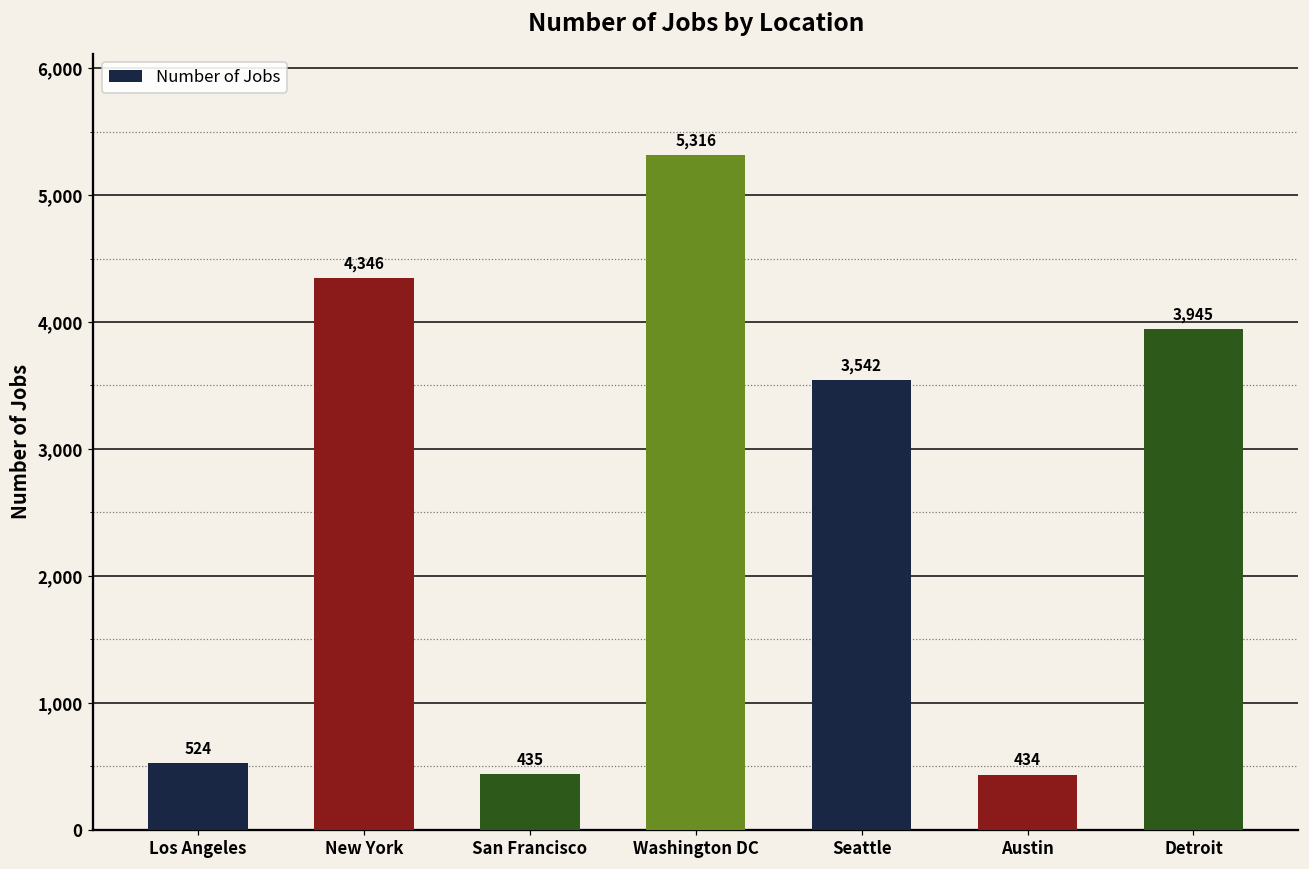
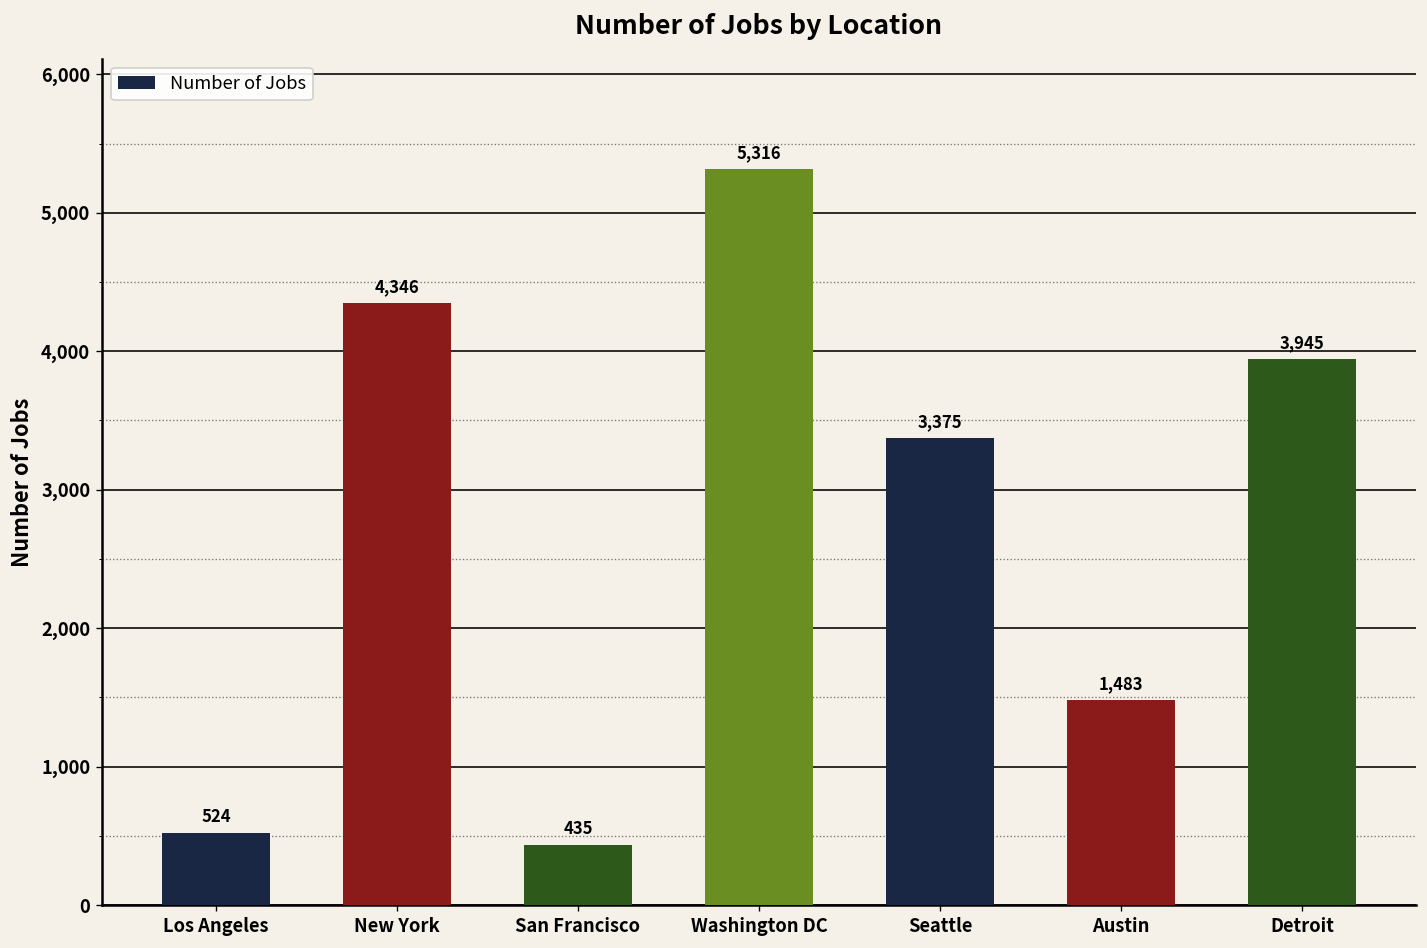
Seattle: 3,542 -> 3,375
Austin: 434 -> 1,483
